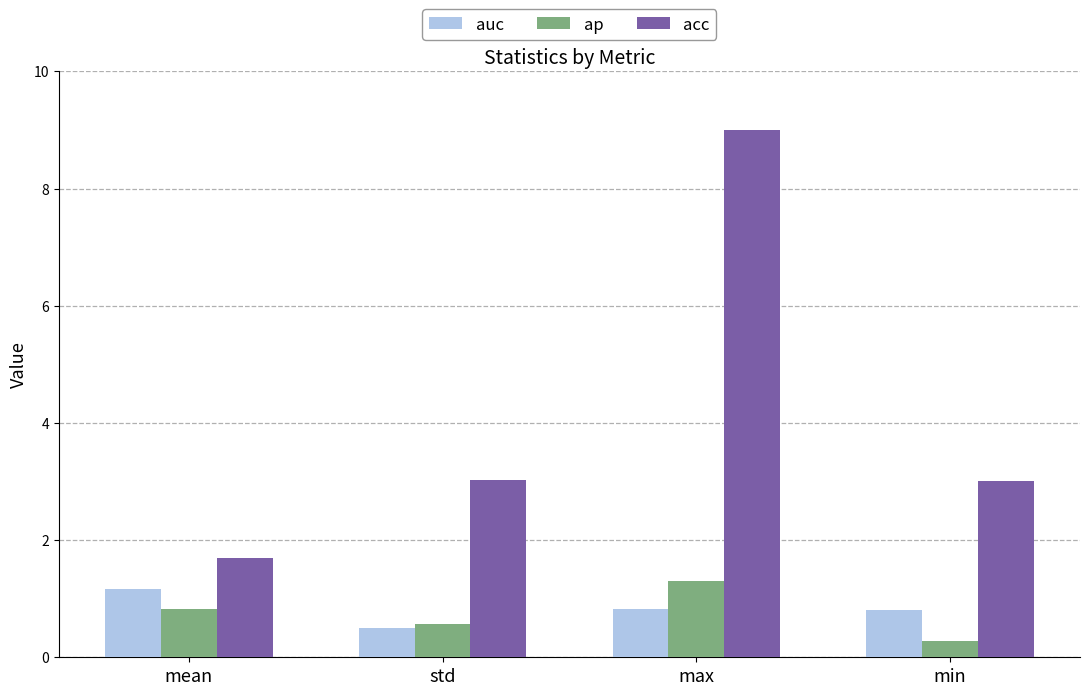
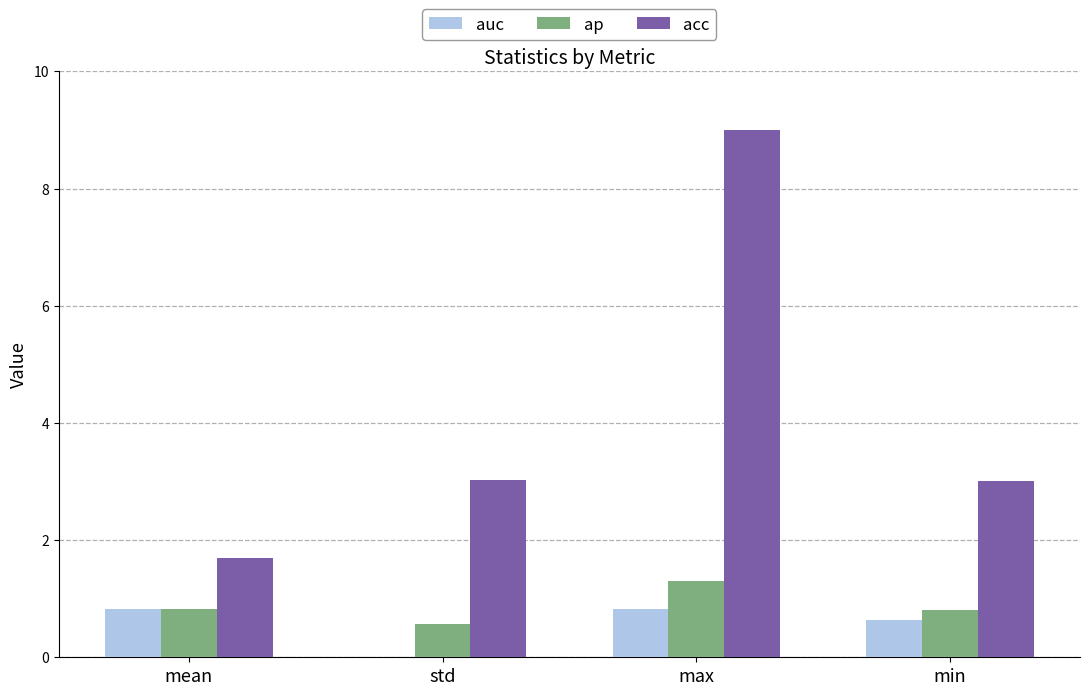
auc, mean: 1.2 -> 0.8
auc, std: 0.5 -> 0.0
auc, min: 0.8 -> 0.6
ap, min: 0.3 -> 0.8
